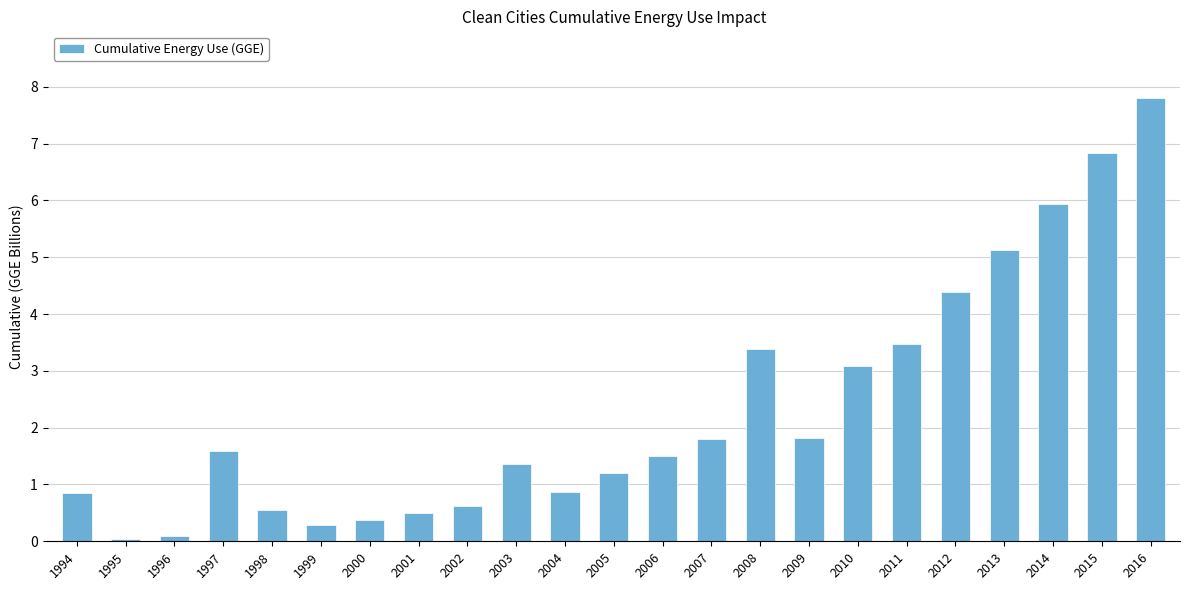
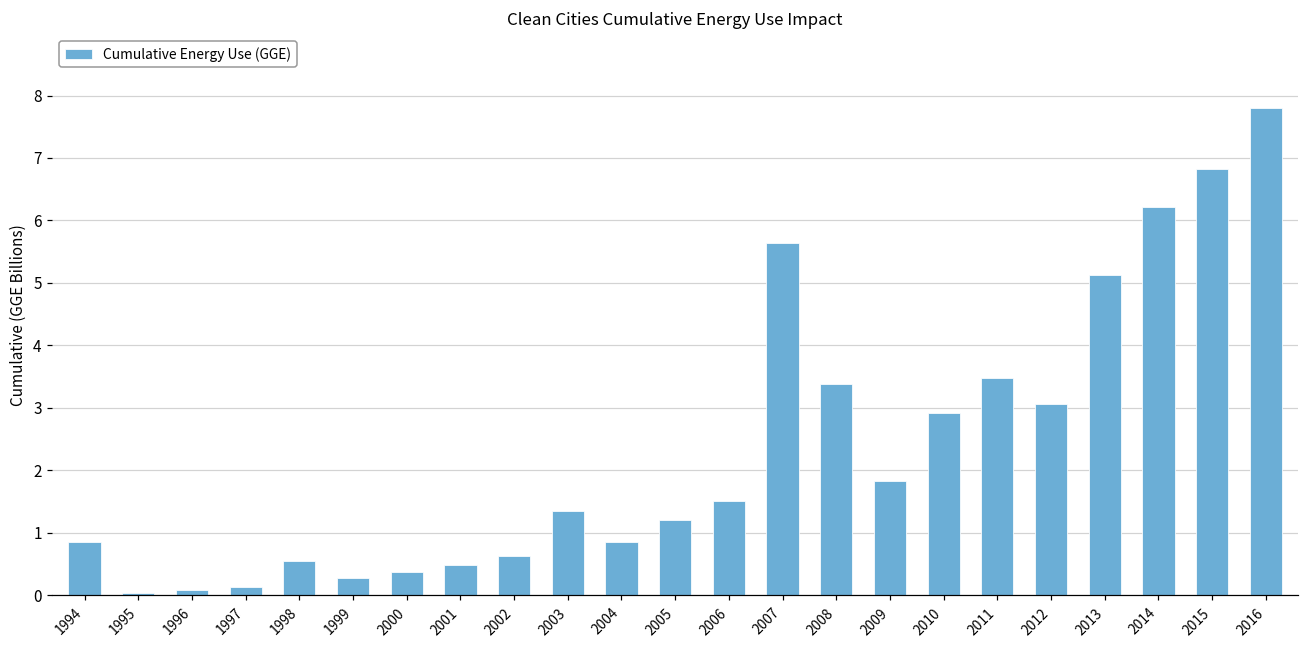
1997: 1.6 -> 0.1
2007: 1.8 -> 5.6
2010: 3.1 -> 2.9
2012: 4.4 -> 3.1
2014: 5.9 -> 6.2
